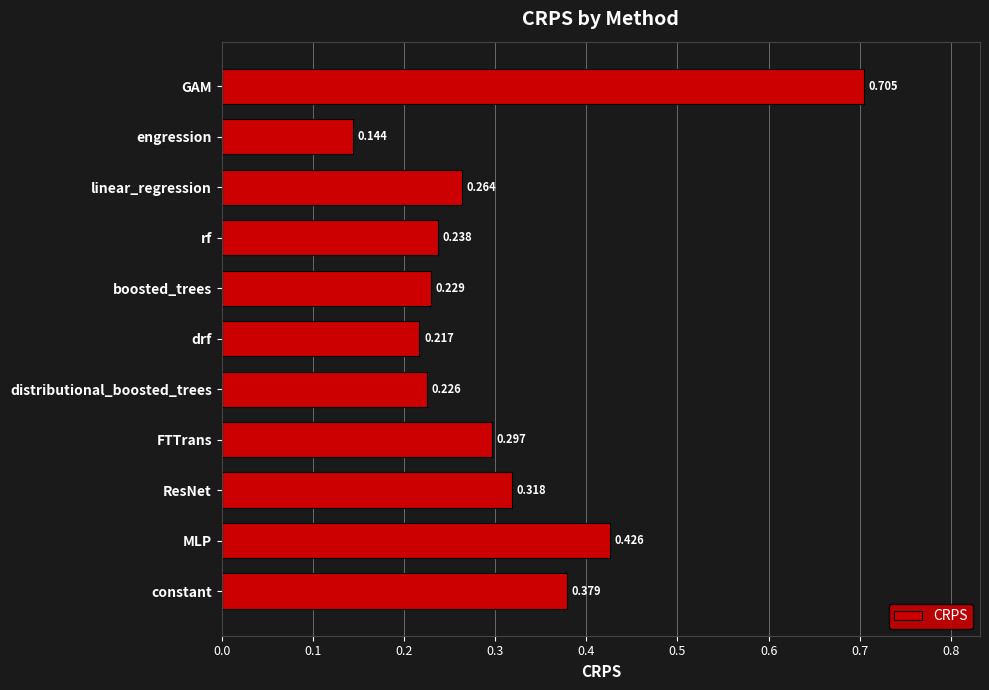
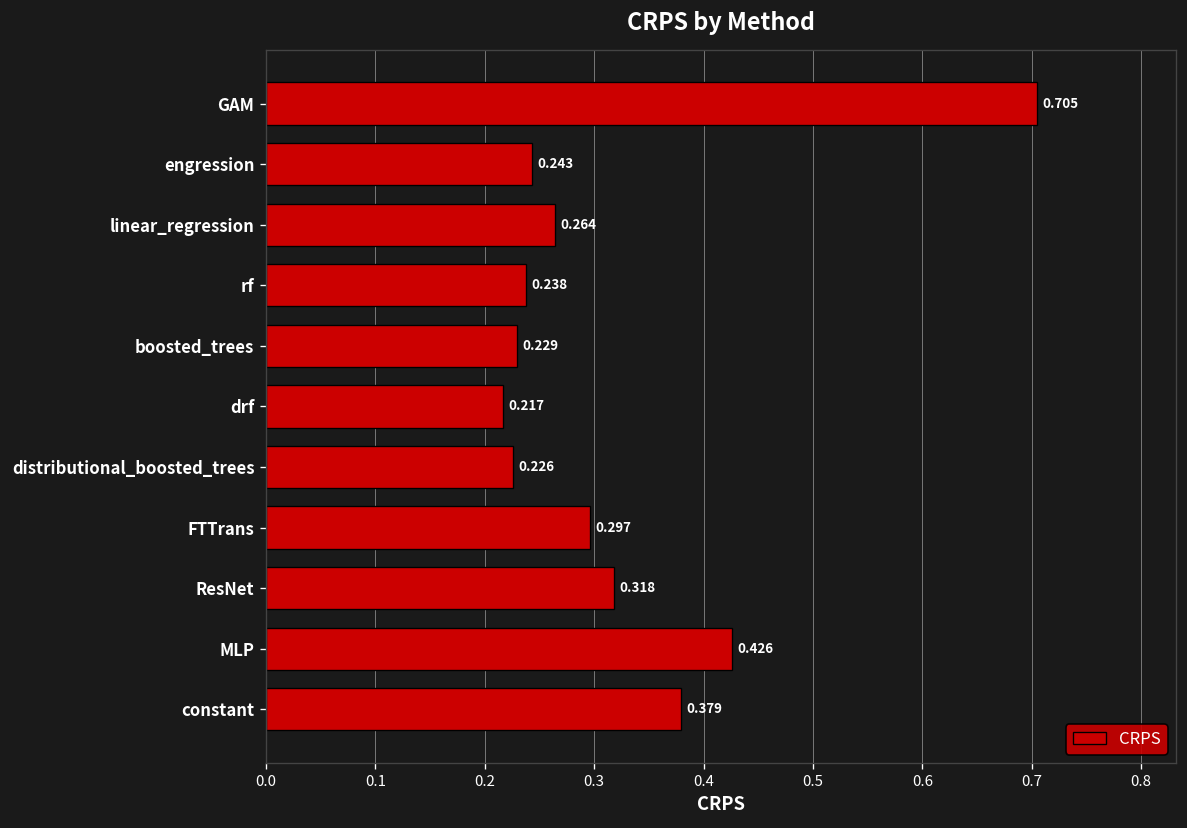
engression: 0.144 -> 0.243
